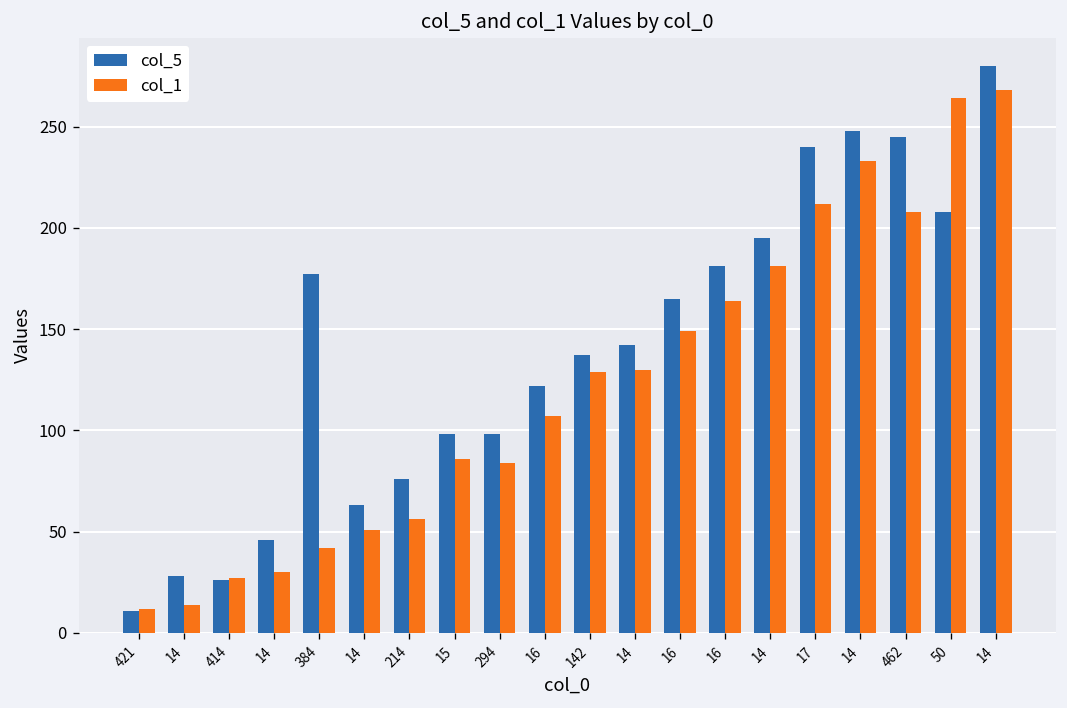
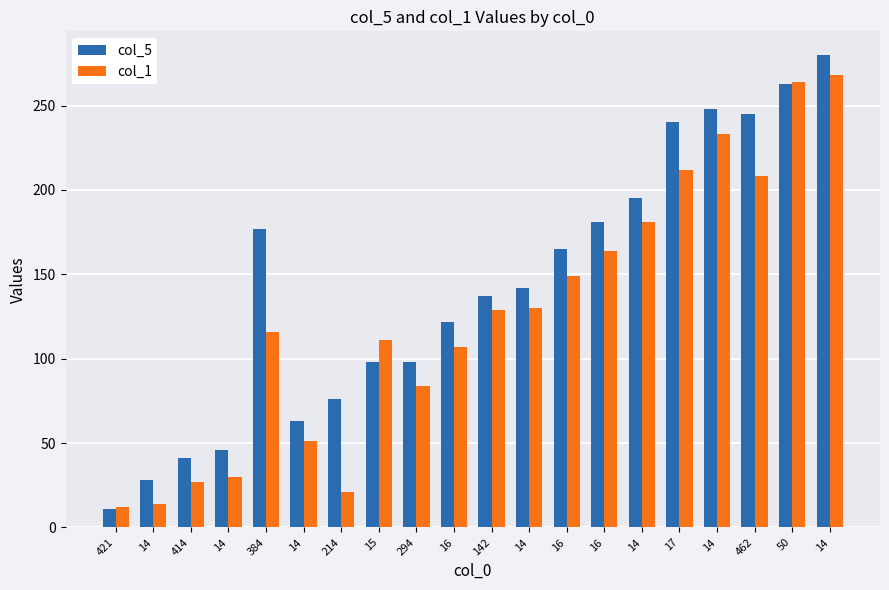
col_5, 414: 26 -> 41
col_1, 384: 42 -> 116
col_1, 214: 56 -> 21
col_1, 15: 86 -> 111
col_5, 50: 208 -> 263
